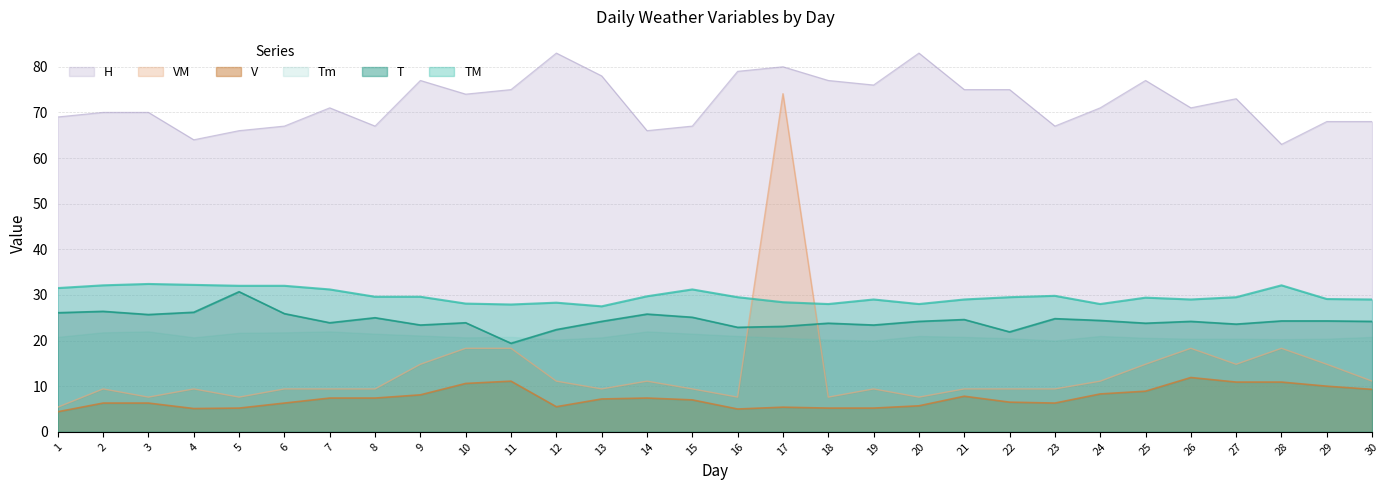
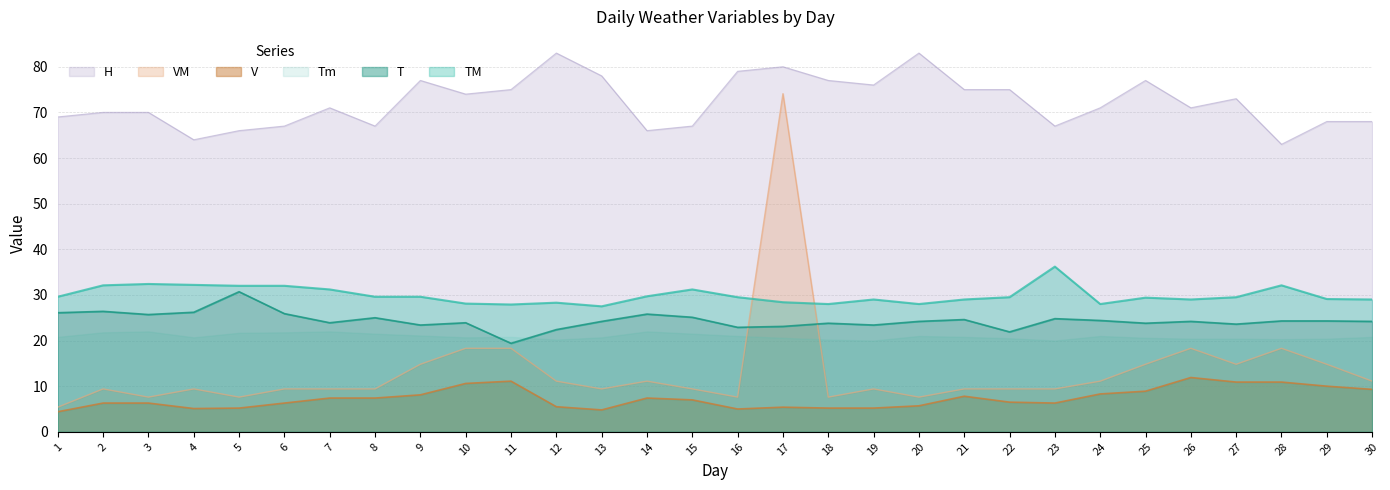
TM, 1: 32 -> 30
V, 13: 7 -> 5
TM, 23: 30 -> 36
